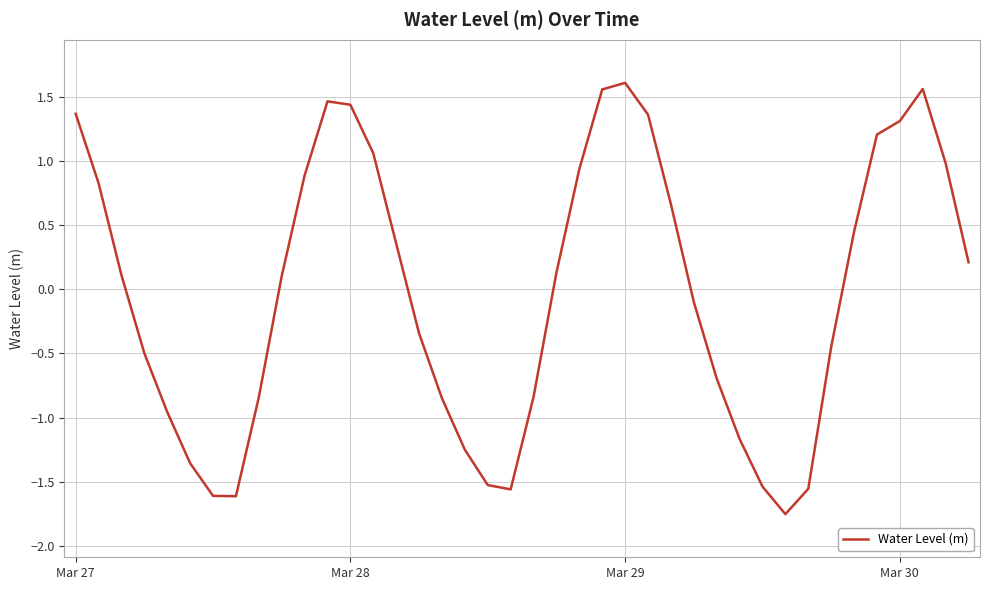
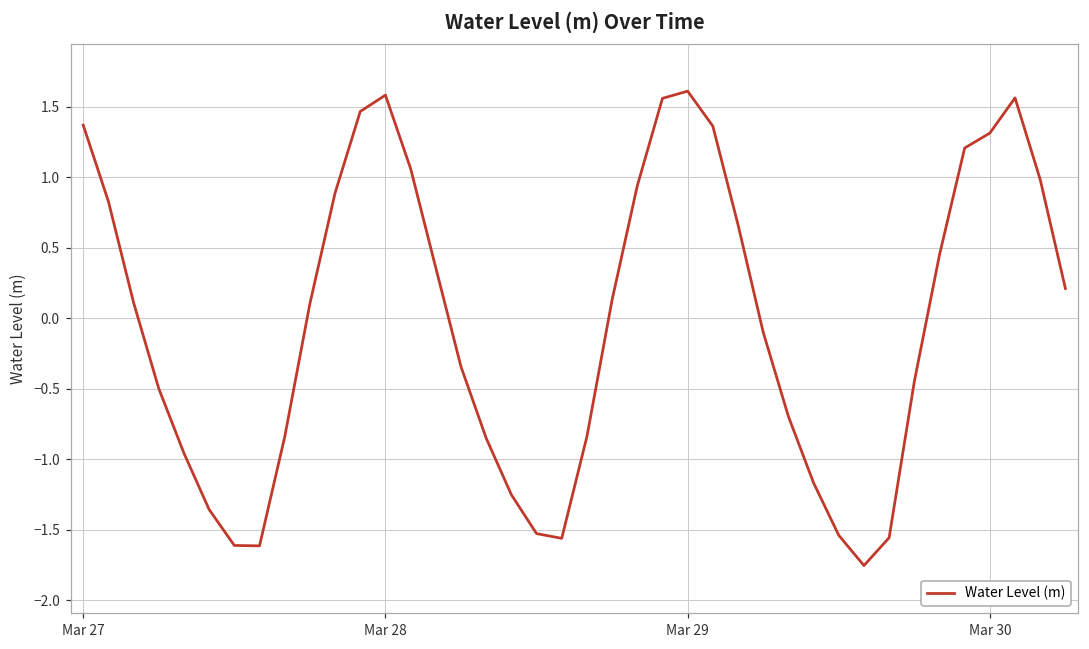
Mar 28: 1.44 -> 1.58
